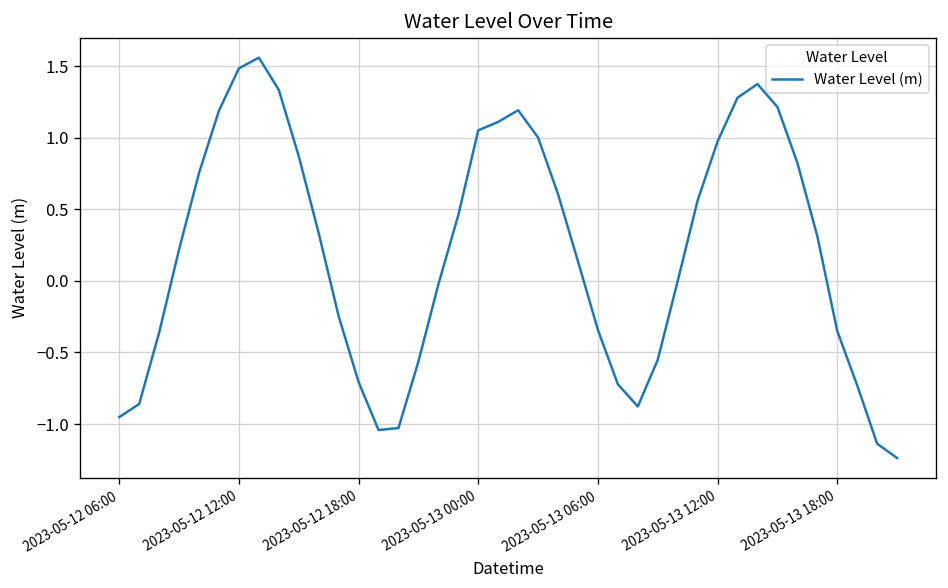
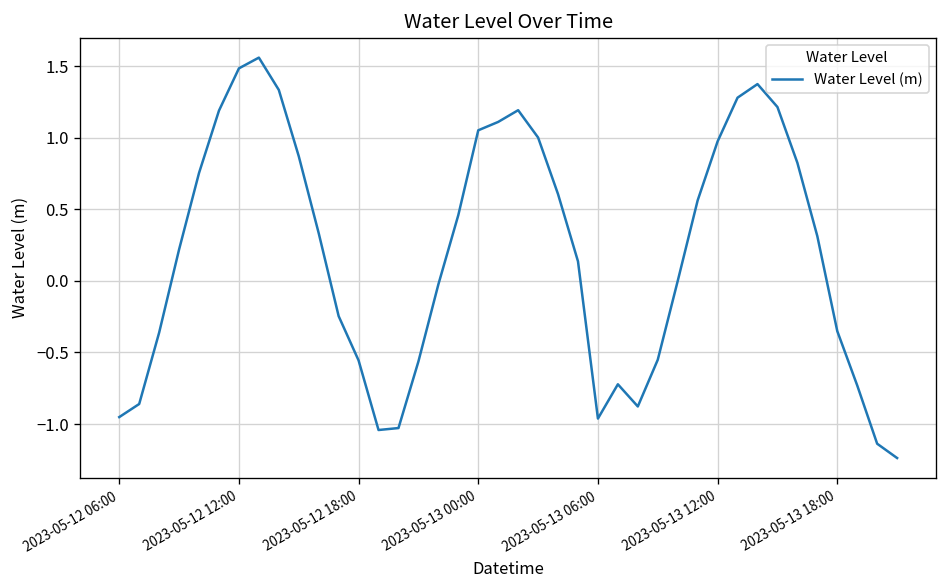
2023-05-12 18:00: -0.71 -> -0.56
2023-05-13 06:00: -0.34 -> -0.96
